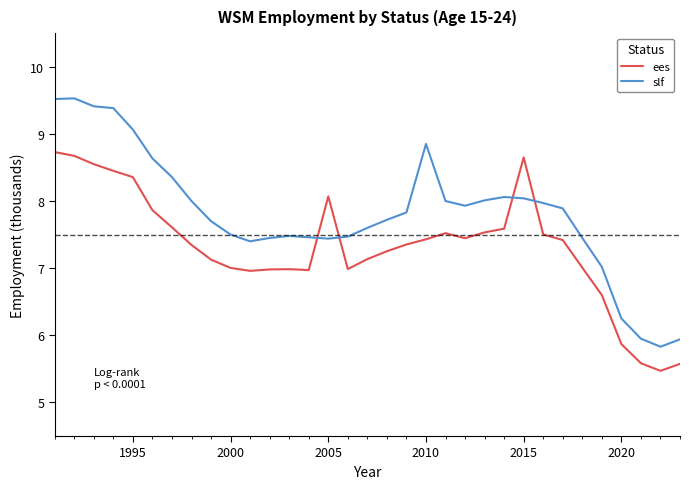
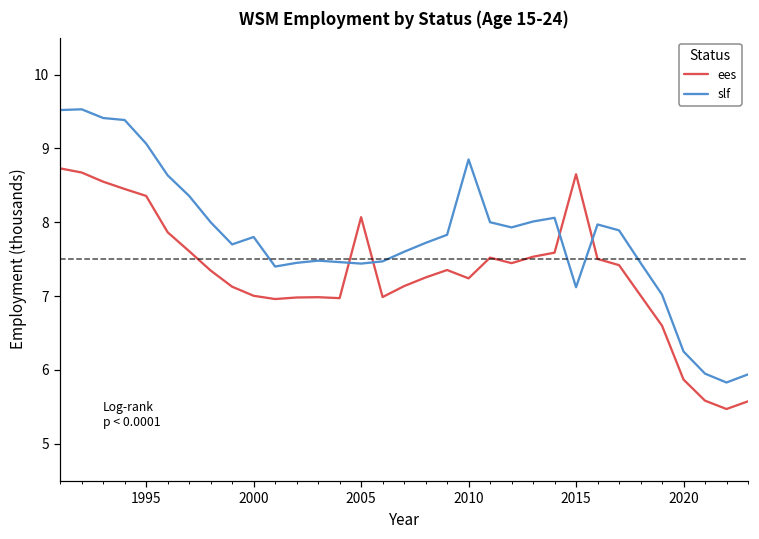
slf, 2000: 7.5 -> 7.8
ees, 2010: 7.4 -> 7.2
slf, 2015: 8.0 -> 7.1
